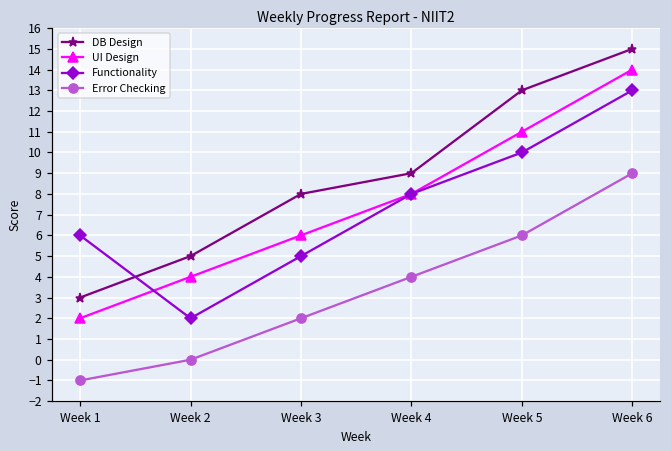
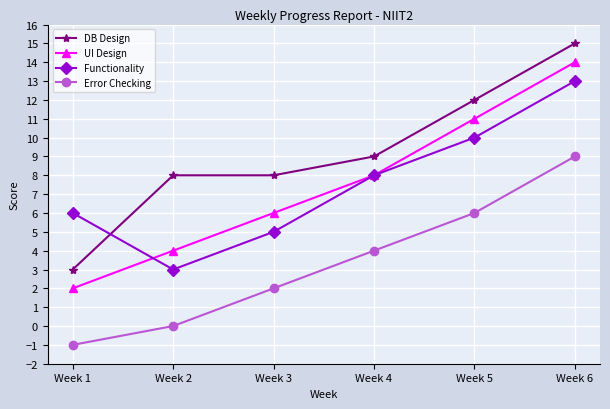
DB Design, Week 2: 5 -> 8
Functionality, Week 2: 2 -> 3
DB Design, Week 5: 13 -> 12
